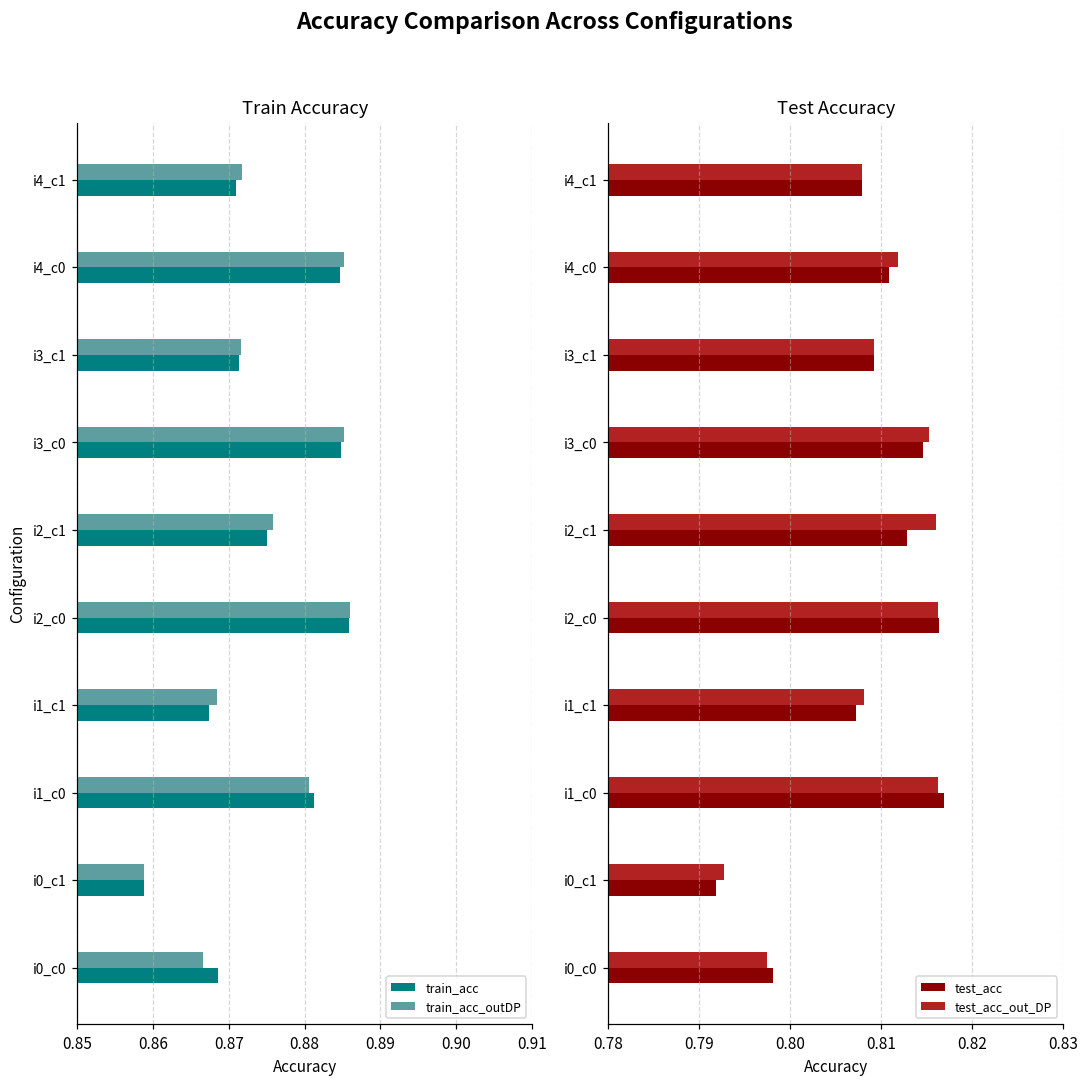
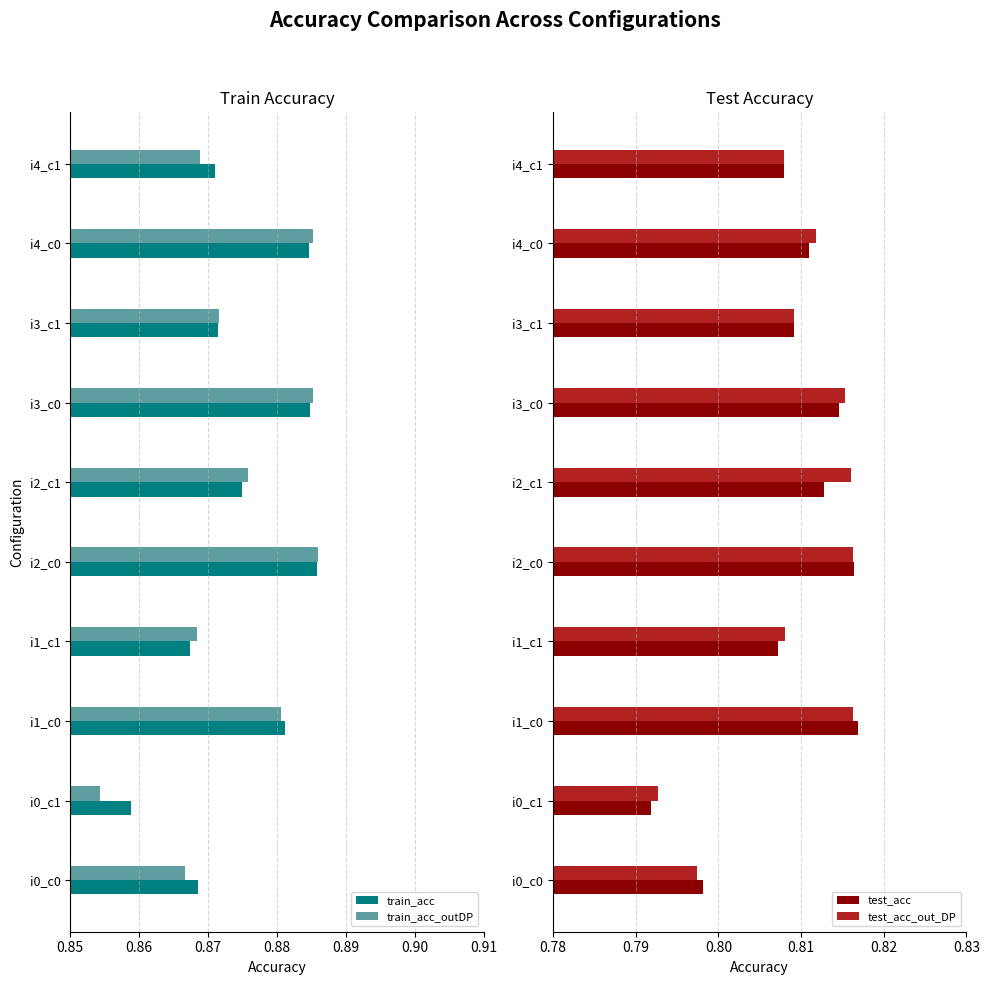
Train Accuracy, train_acc_outDP, i4_c1: 0.872 -> 0.869
Train Accuracy, train_acc_outDP, i0_c1: 0.859 -> 0.854
